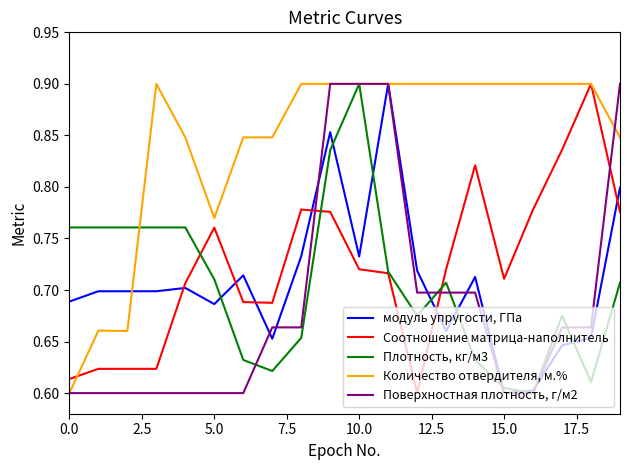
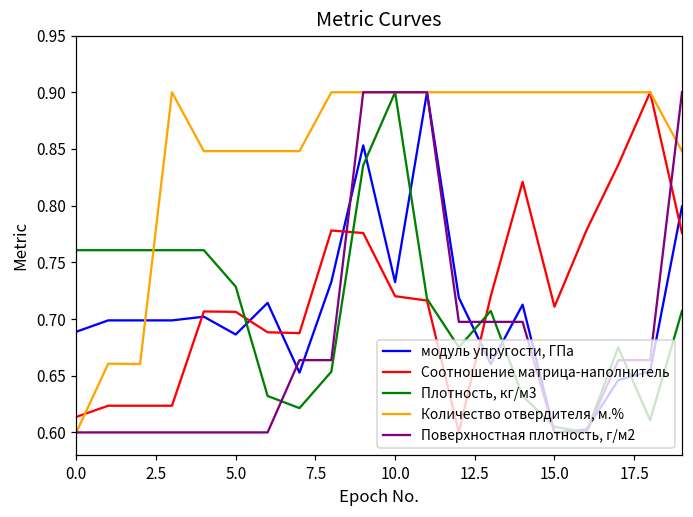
Соотношение матрица-наполнитель, 5.0: 0.761 -> 0.706
Плотность, кг/м3, 5.0: 0.710 -> 0.729
Количество отвердителя, м.%, 5.0: 0.770 -> 0.848
